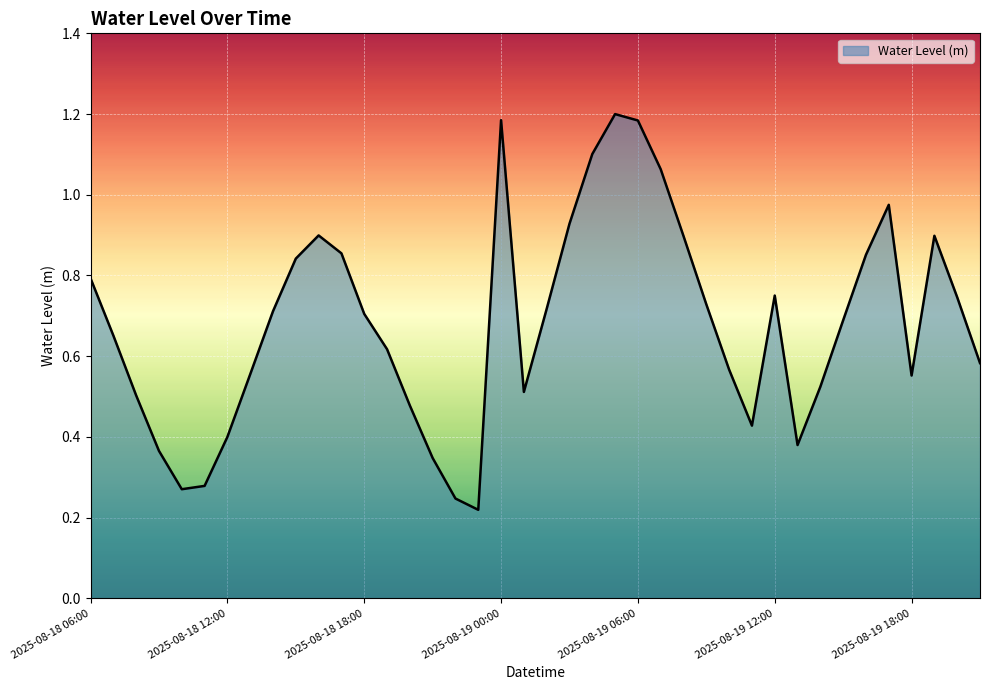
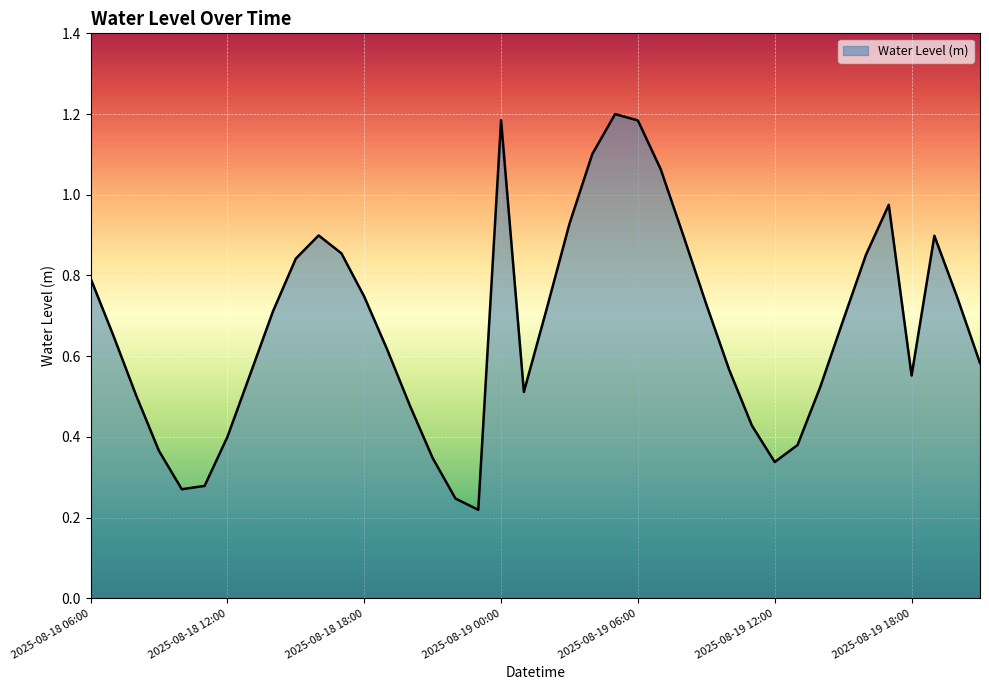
2025-08-18 18:00: 0.70 -> 0.75
2025-08-19 12:00: 0.75 -> 0.34
